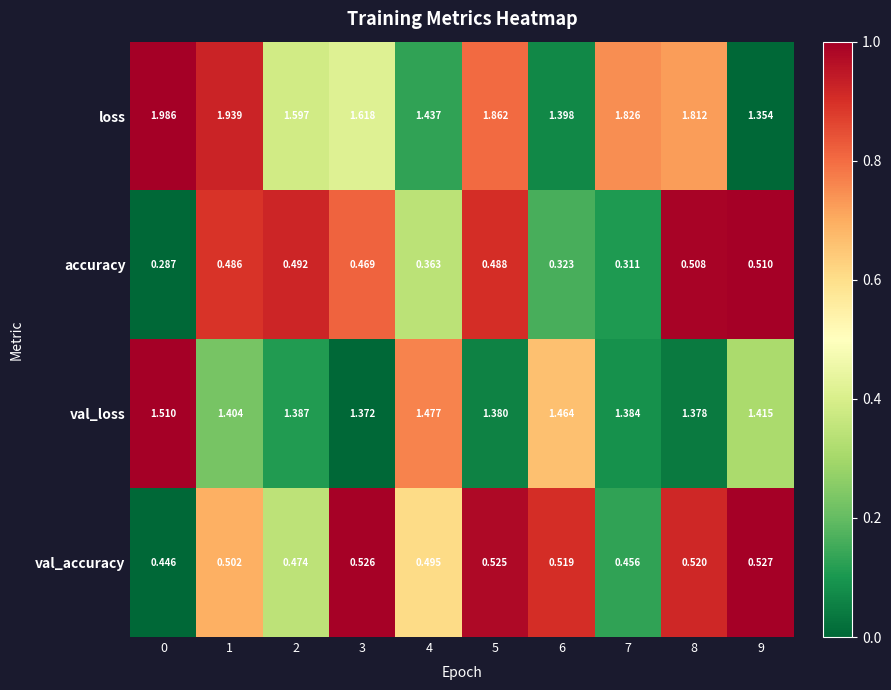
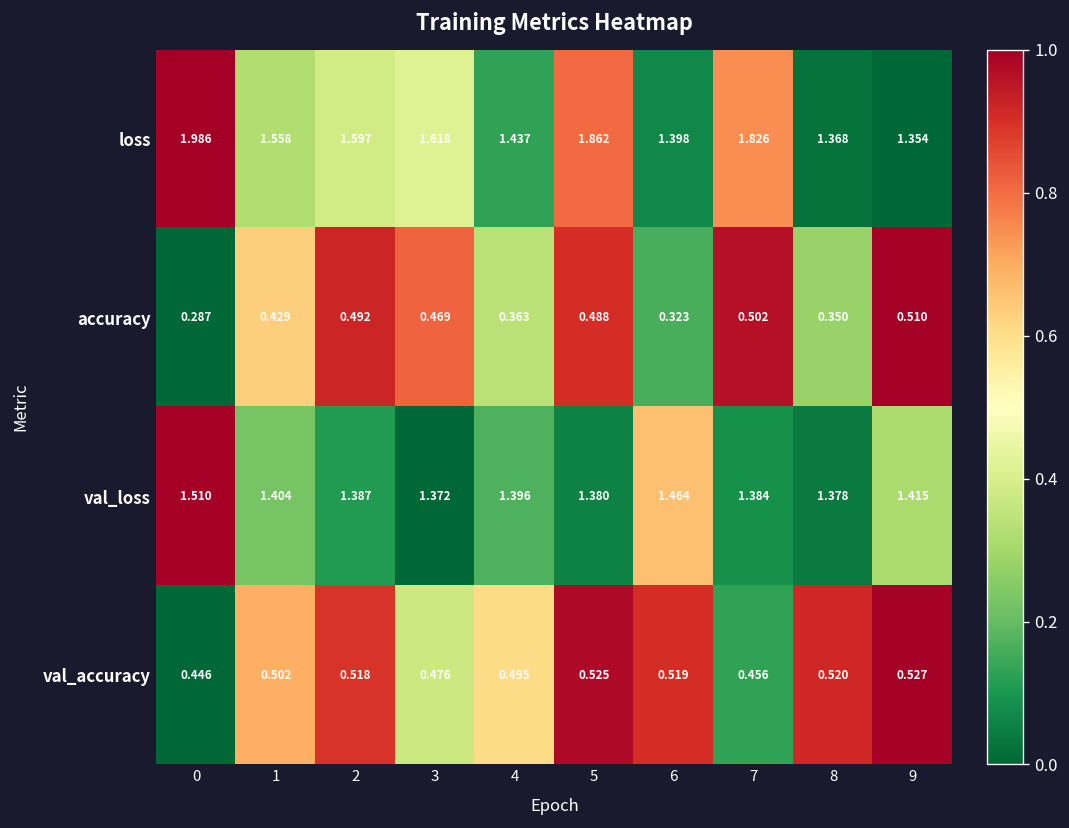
loss, 1: 1.939 -> 1.558
loss, 8: 1.812 -> 1.368
accuracy, 1: 0.486 -> 0.429
accuracy, 7: 0.311 -> 0.502
accuracy, 8: 0.508 -> 0.350
val_loss, 4: 1.477 -> 1.396
val_accuracy, 2: 0.474 -> 0.518
val_accuracy, 3: 0.526 -> 0.476
